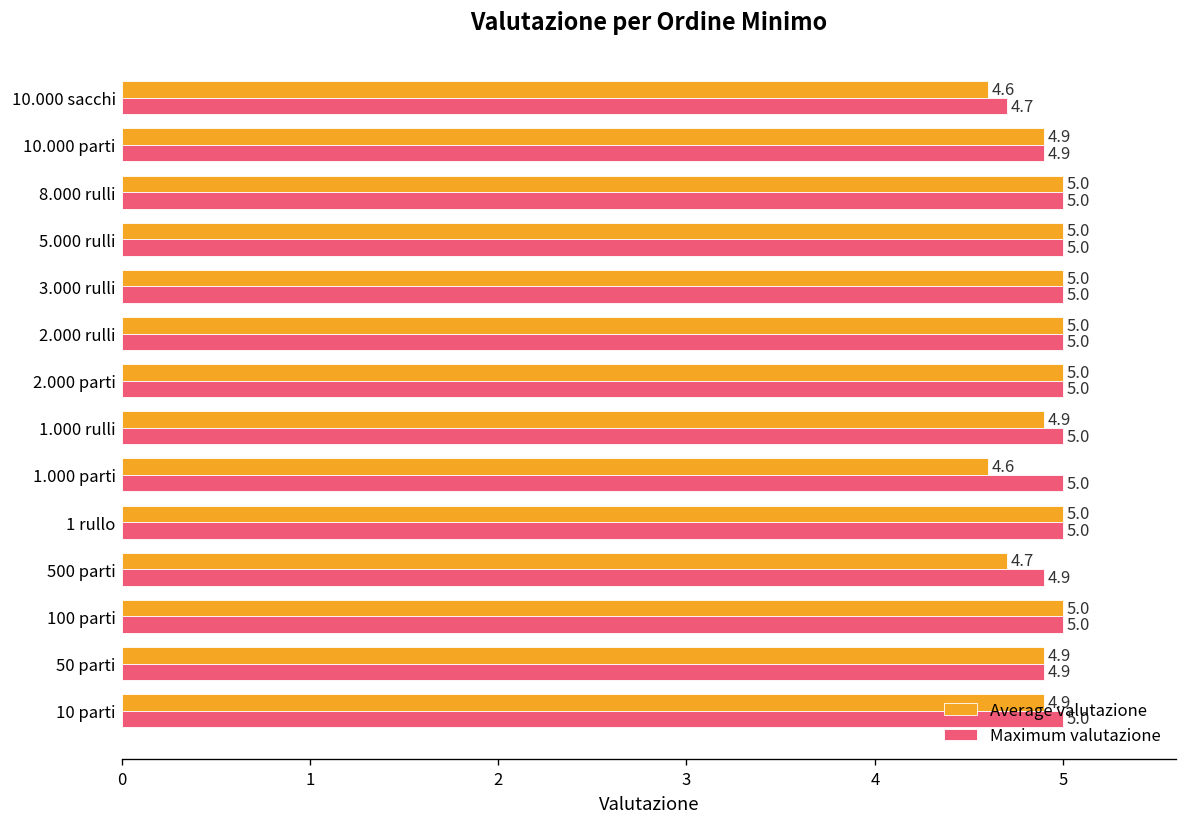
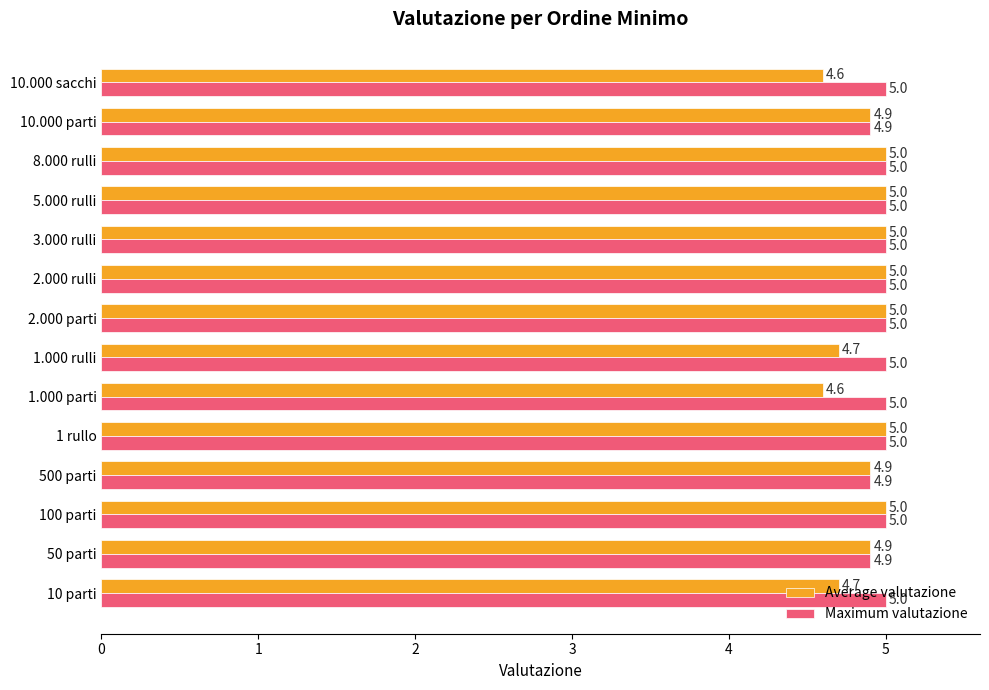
Maximum valutazione, 10.000 sacchi: 4.7 -> 5.0
Average valutazione, 1.000 rulli: 4.9 -> 4.7
Average valutazione, 500 parti: 4.7 -> 4.9
Average valutazione, 10 parti: 4.9 -> 4.7
